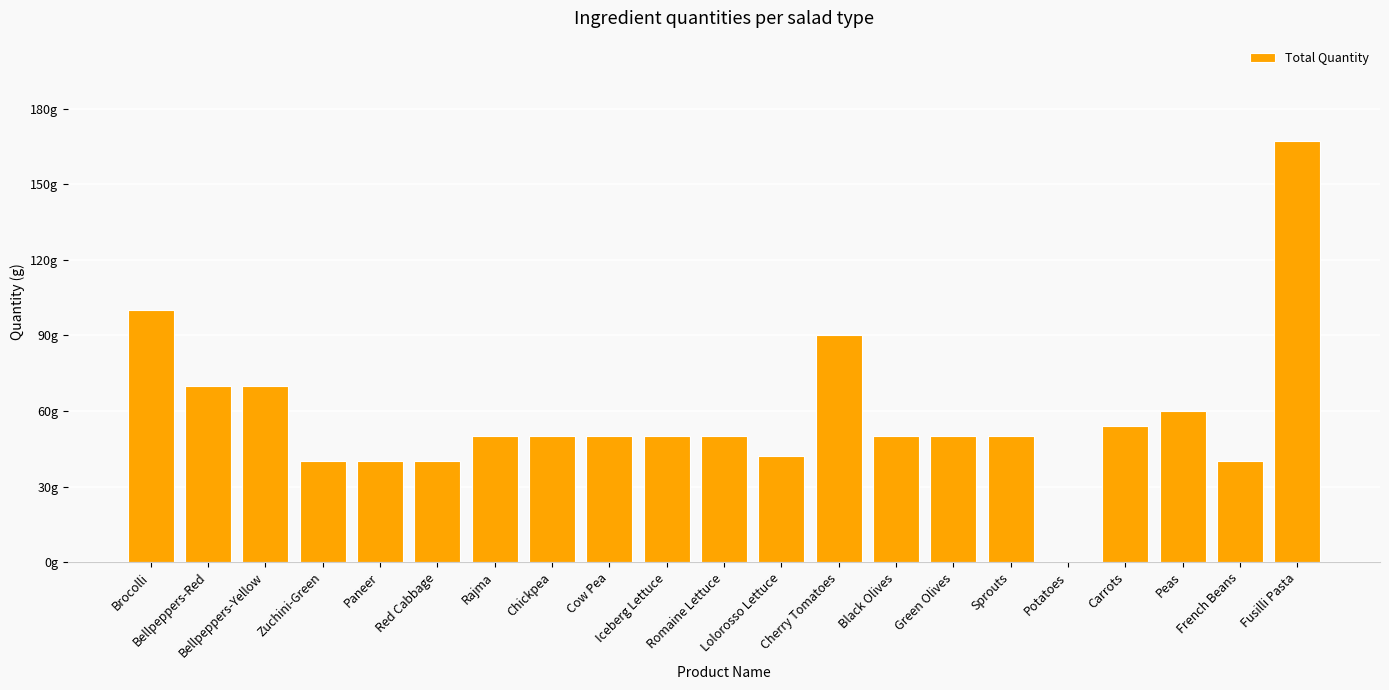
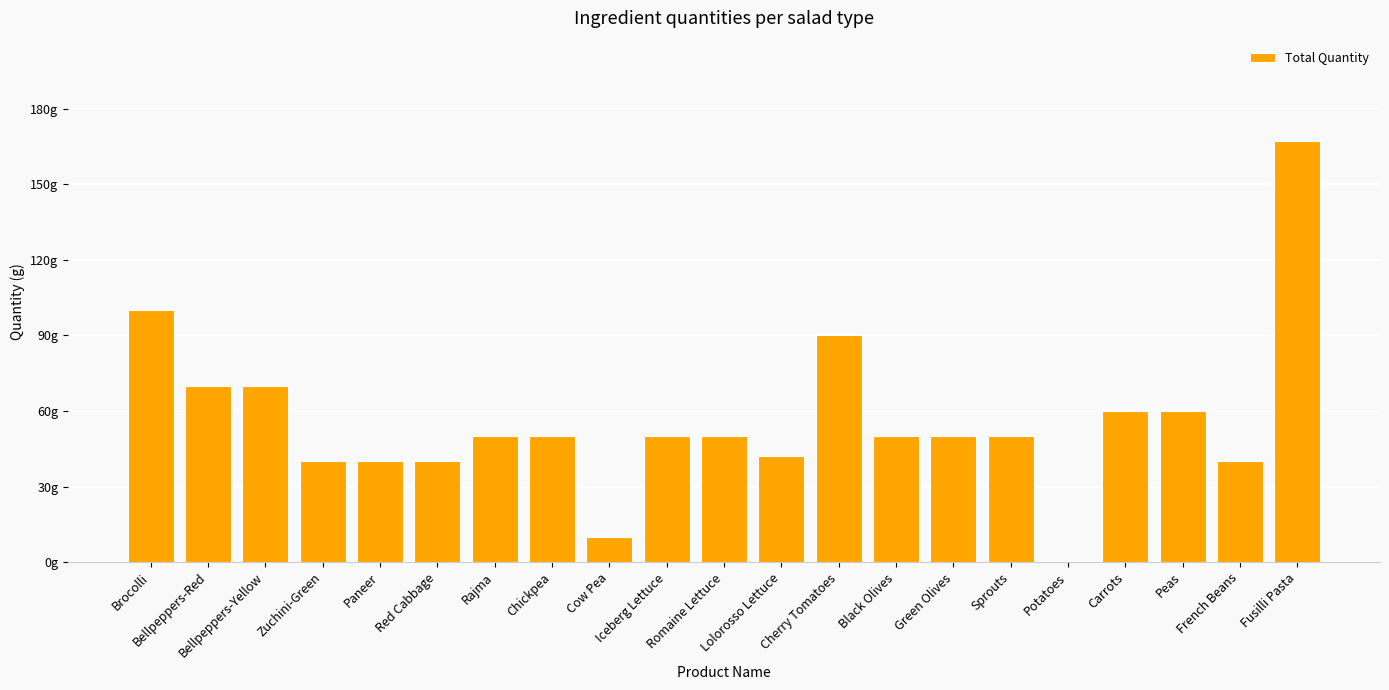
Cow Pea: 50g -> 10g
Carrots: 54g -> 60g
